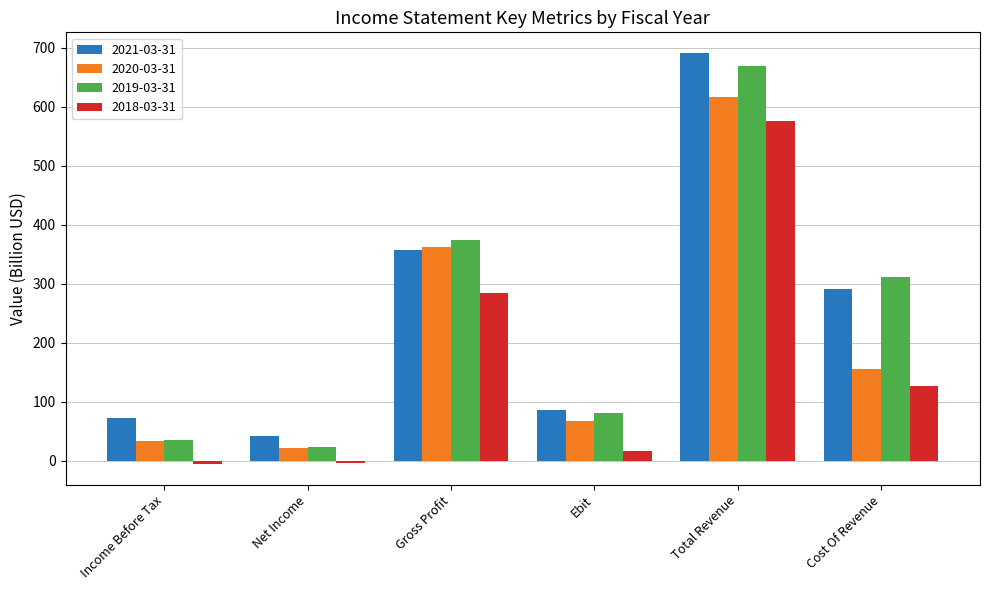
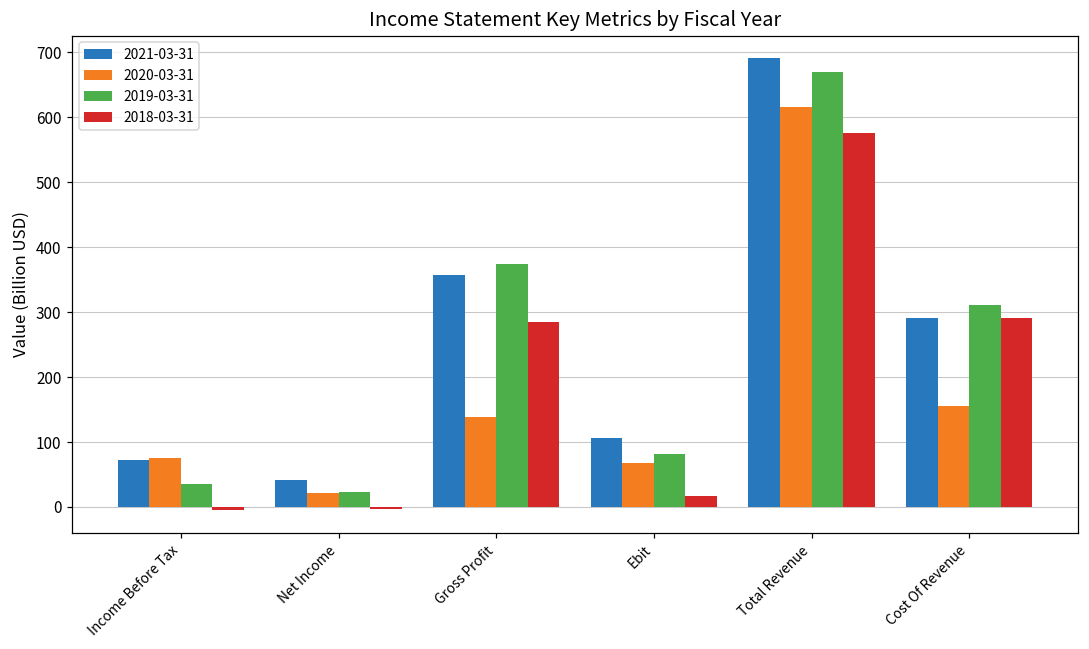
2020-03-31, Income Before Tax: 30 -> 80
2020-03-31, Gross Profit: 360 -> 140
2021-03-31, Ebit: 90 -> 110
2018-03-31, Cost Of Revenue: 130 -> 290
